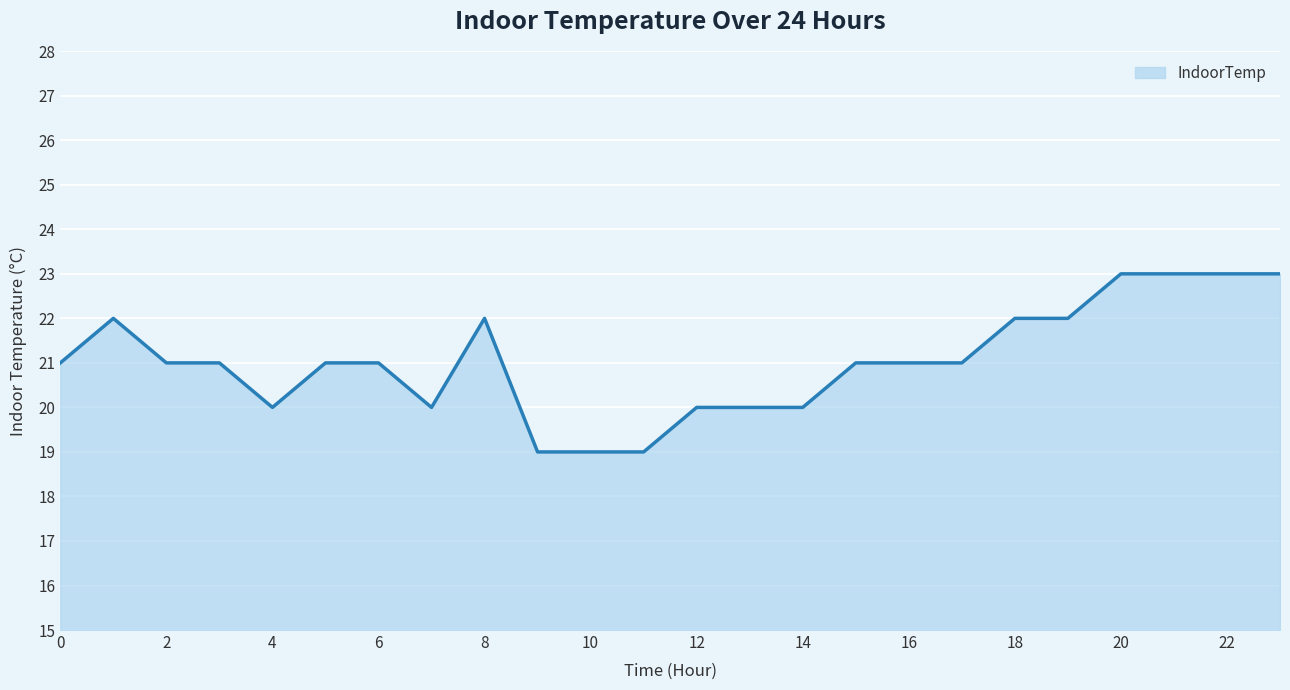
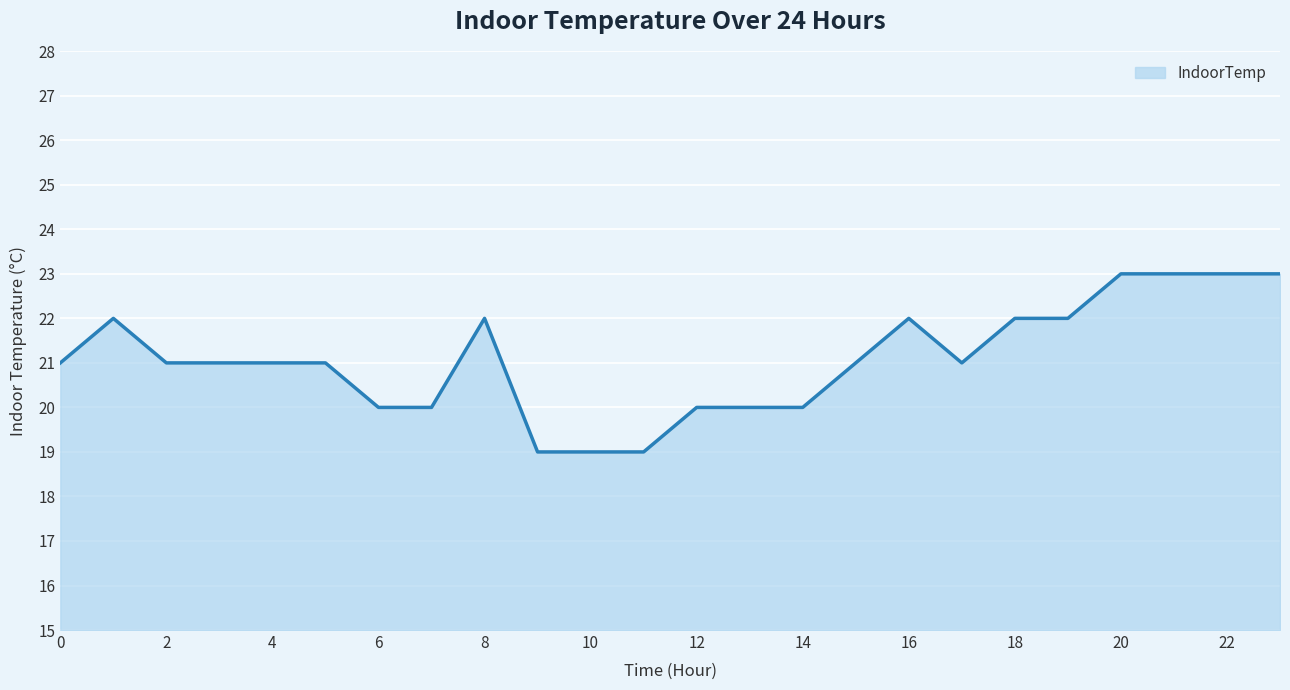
4: 20 -> 21
6: 21 -> 20
16: 21 -> 22
